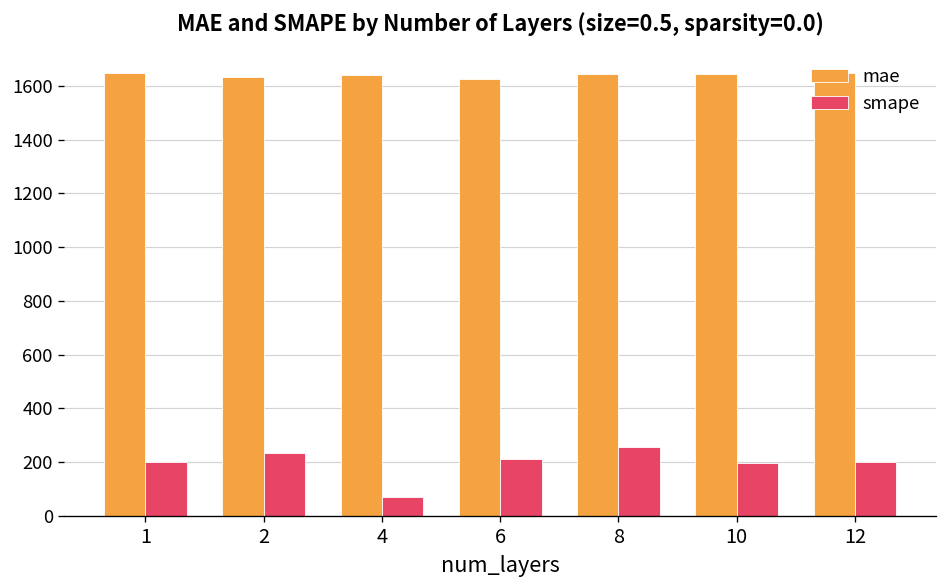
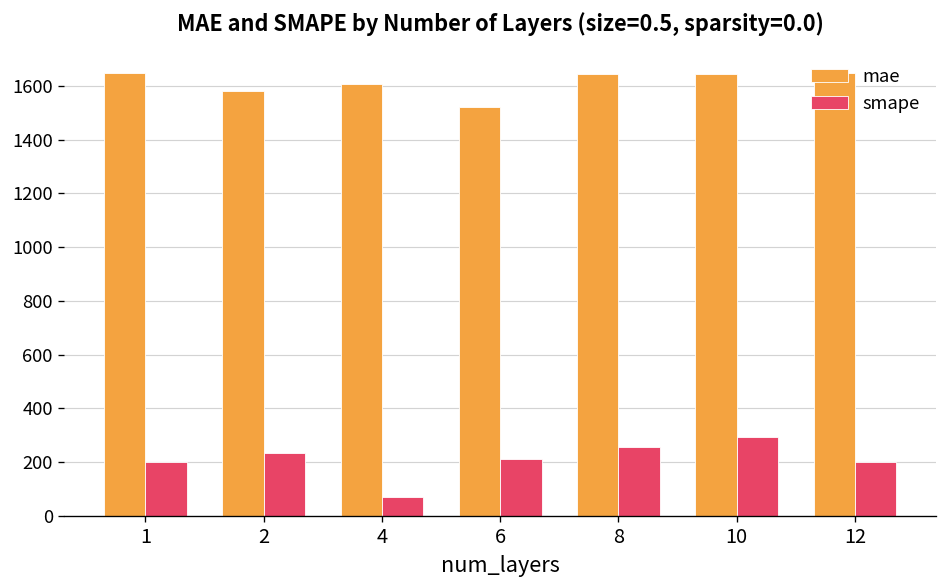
mae, 2: 1630 -> 1580
mae, 4: 1640 -> 1610
mae, 6: 1630 -> 1520
smape, 10: 200 -> 290
